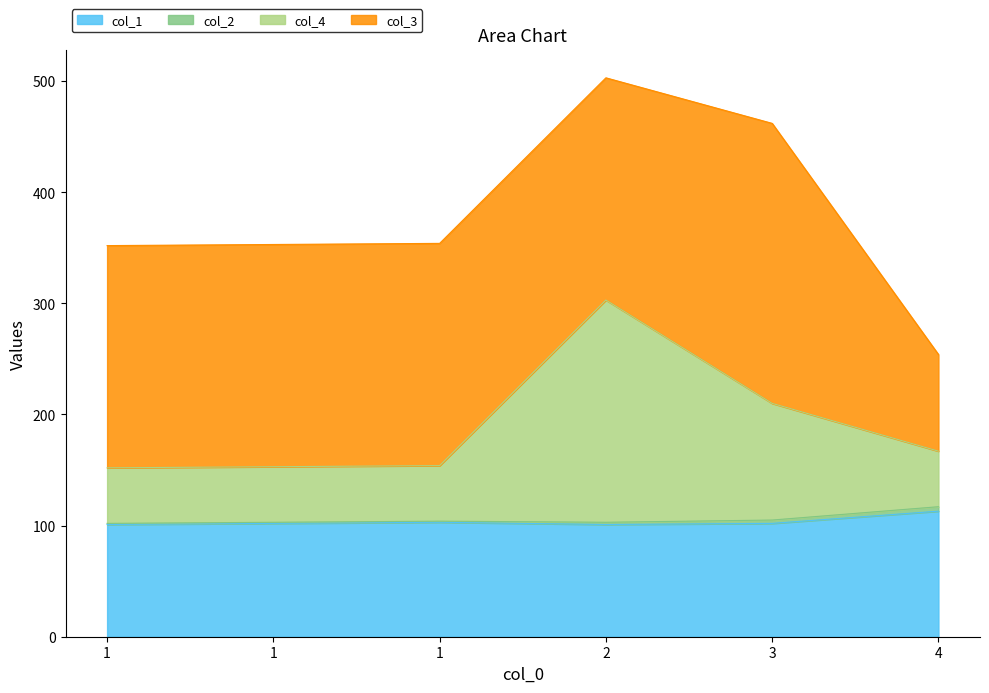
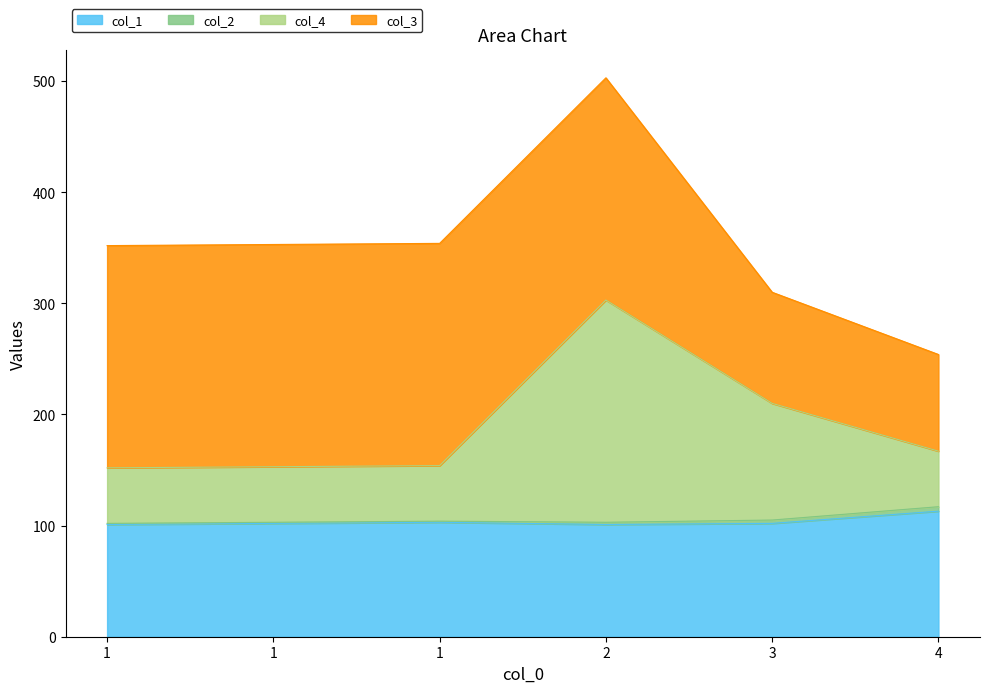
col_3, 3: 252 -> 100
